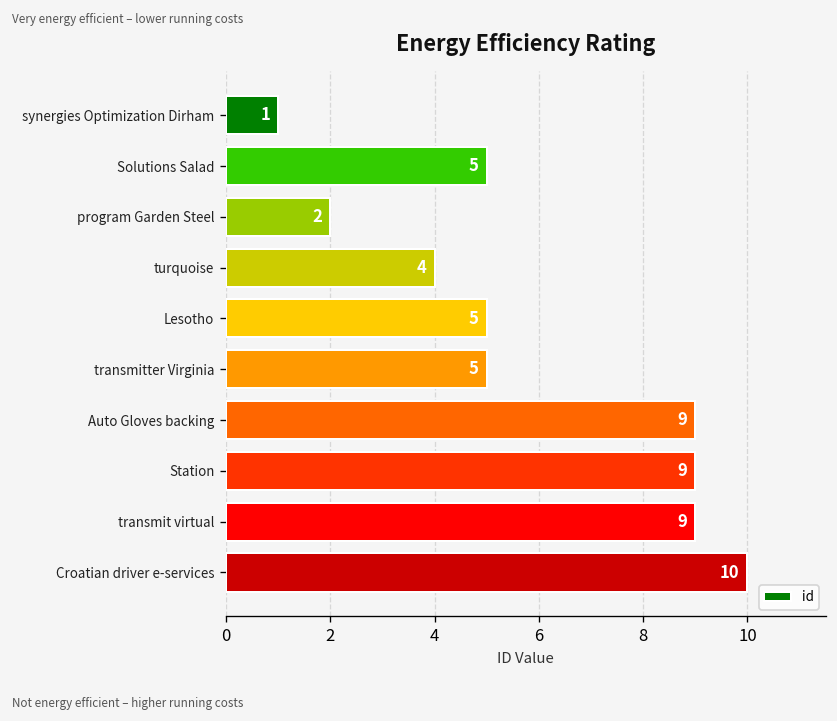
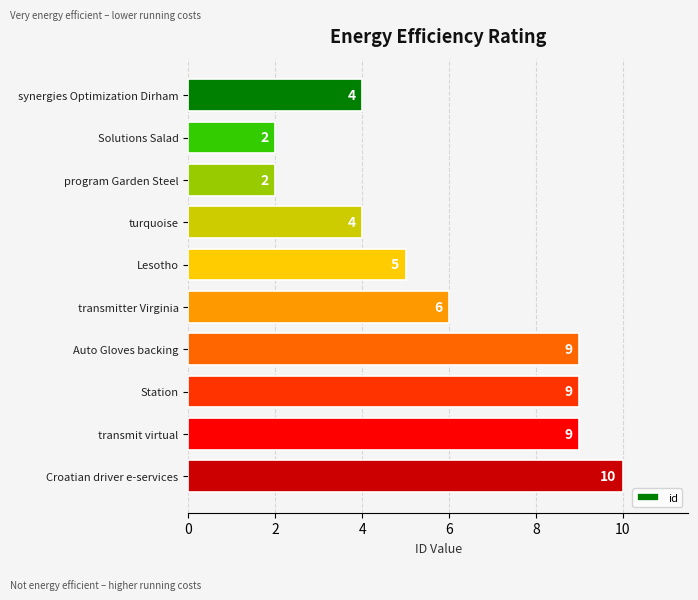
synergies Optimization Dirham: 1 -> 4
Solutions Salad: 5 -> 2
transmitter Virginia: 5 -> 6
